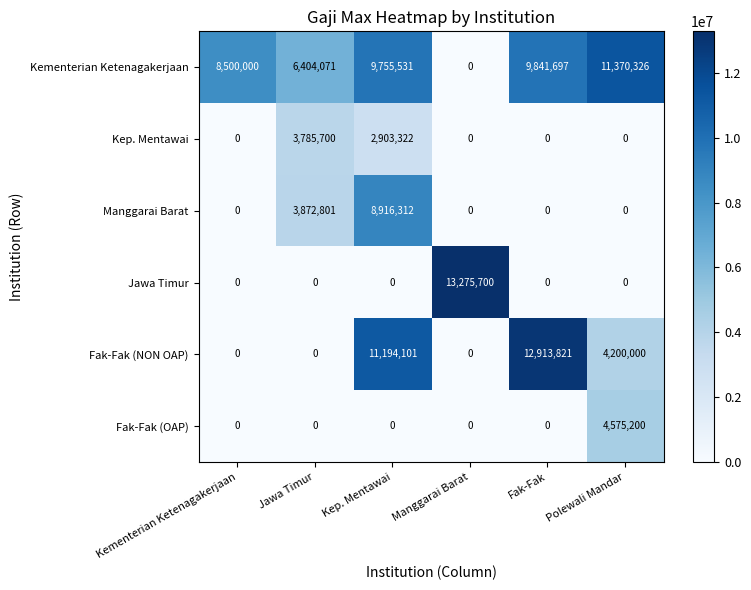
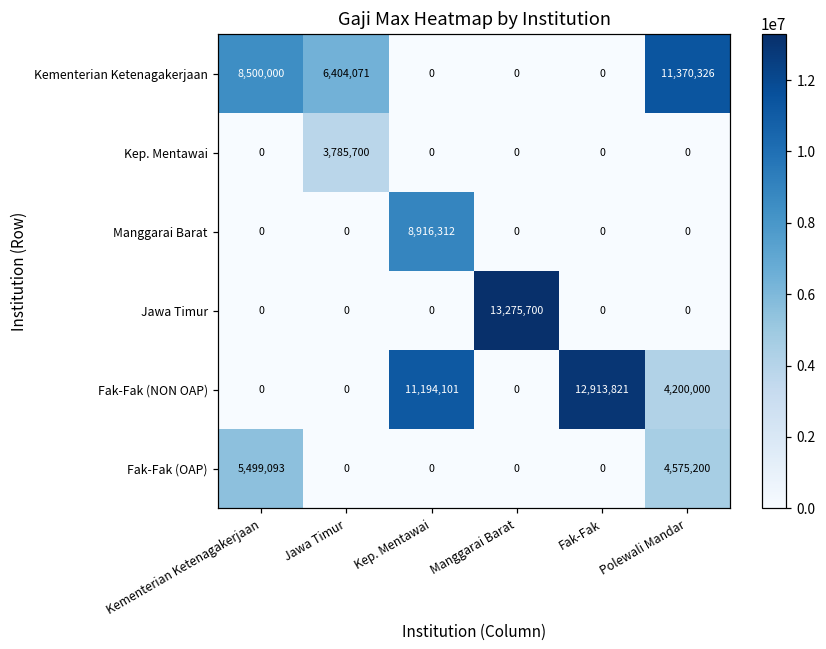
Kementerian Ketenagakerjaan, Kep. Mentawai: 9,755,531 -> 0
Kementerian Ketenagakerjaan, Fak-Fak: 9,841,697 -> 0
Kep. Mentawai, Kep. Mentawai: 2,903,322 -> 0
Manggarai Barat, Jawa Timur: 3,872,801 -> 0
Fak-Fak (OAP), Kementerian Ketenagakerjaan: 0 -> 5,499,093
